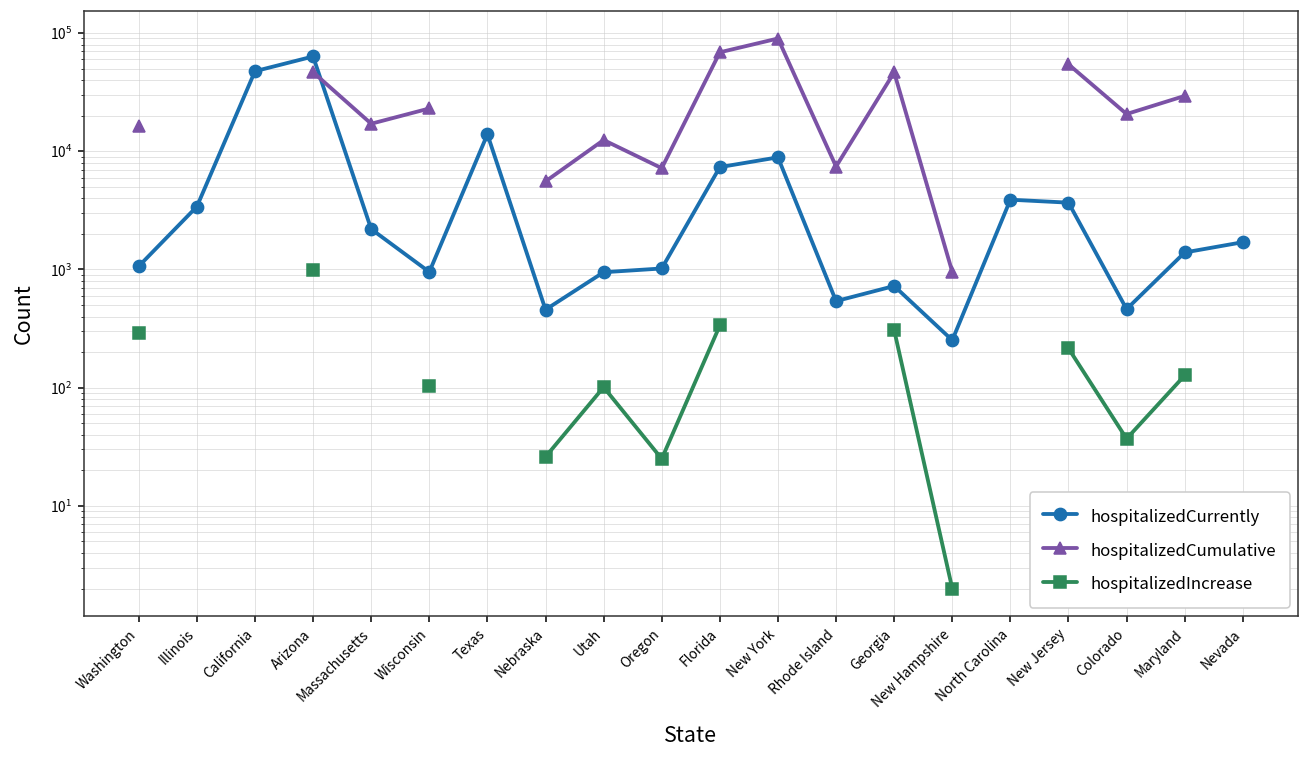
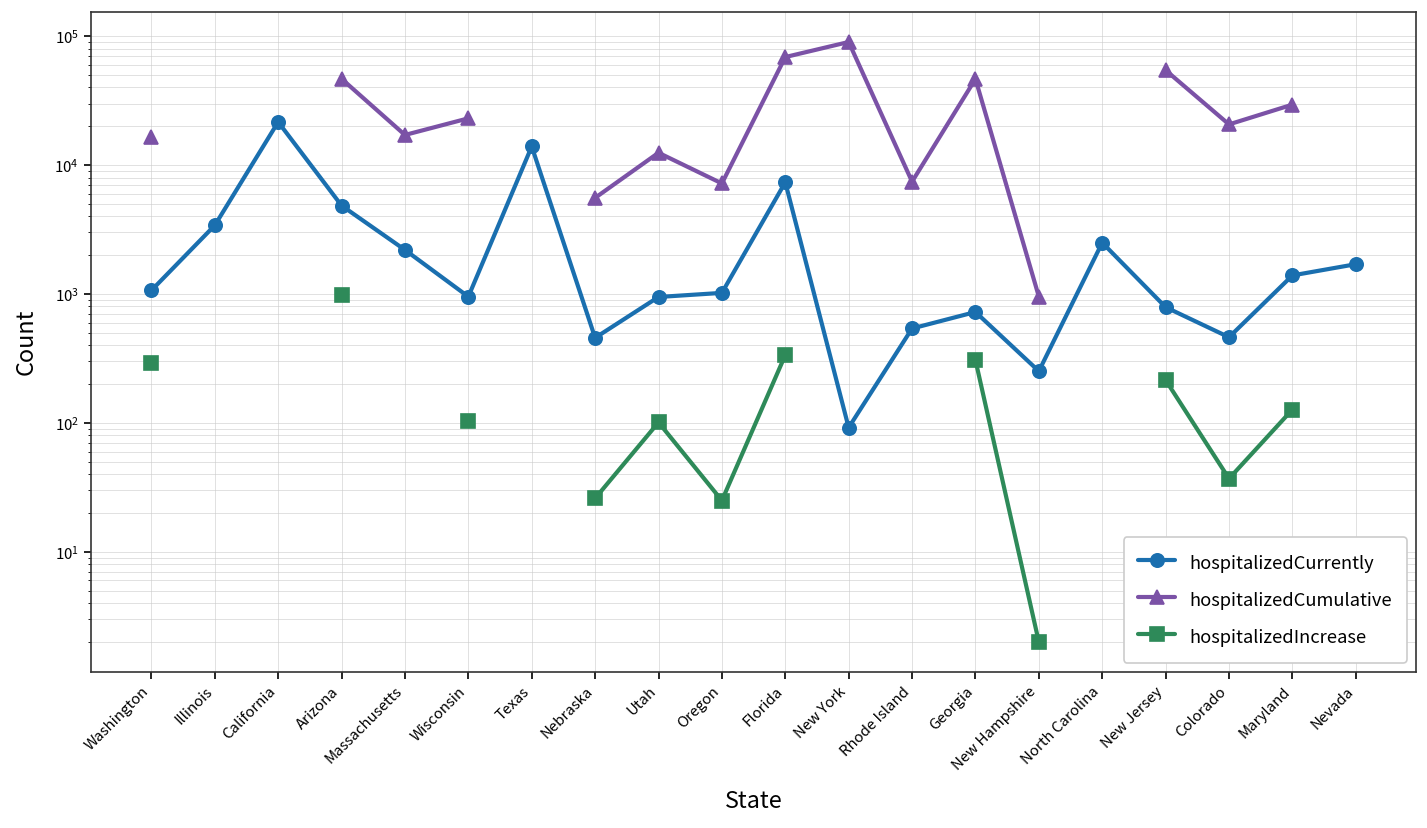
hospitalizedCurrently, California: 50000 -> 22000
hospitalizedCurrently, Arizona: 60000 -> 5000
hospitalizedCurrently, New York: 9000 -> 90
hospitalizedCurrently, North Carolina: 3900 -> 2500
hospitalizedCurrently, New Jersey: 3700 -> 800
